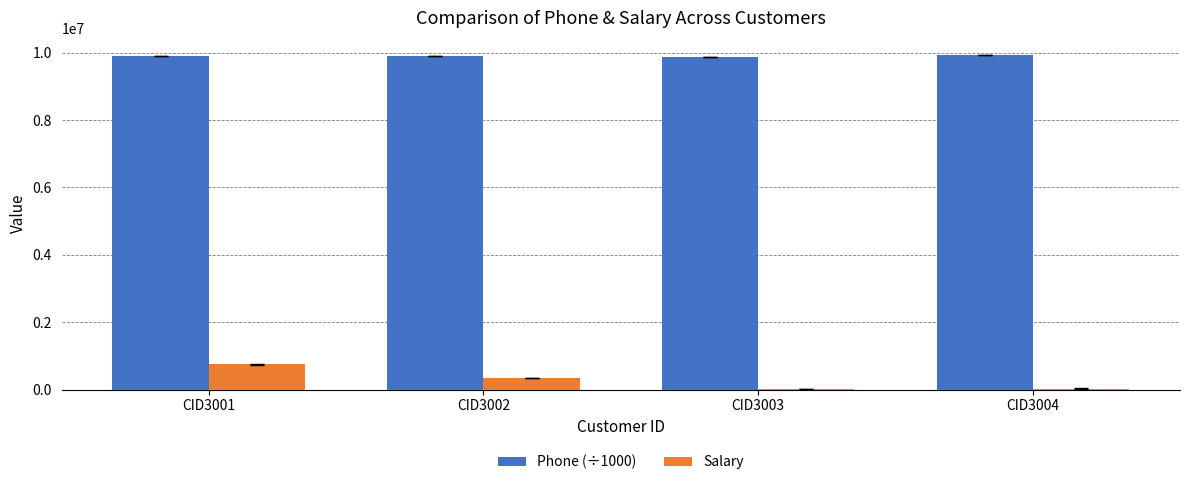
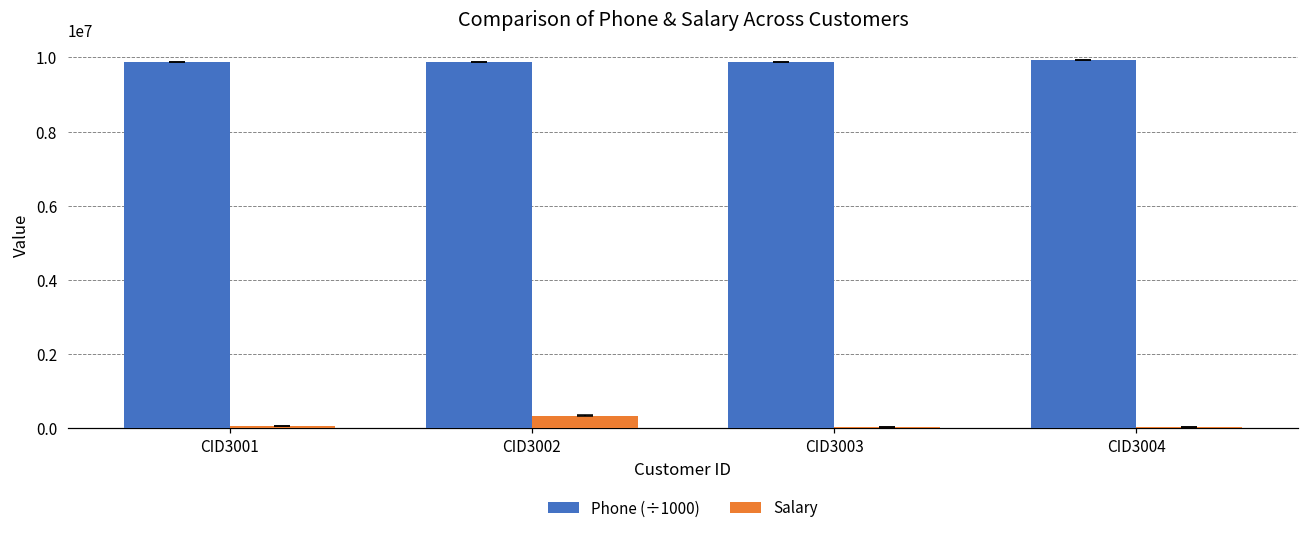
Salary, CID3001: 800000 -> 100000
